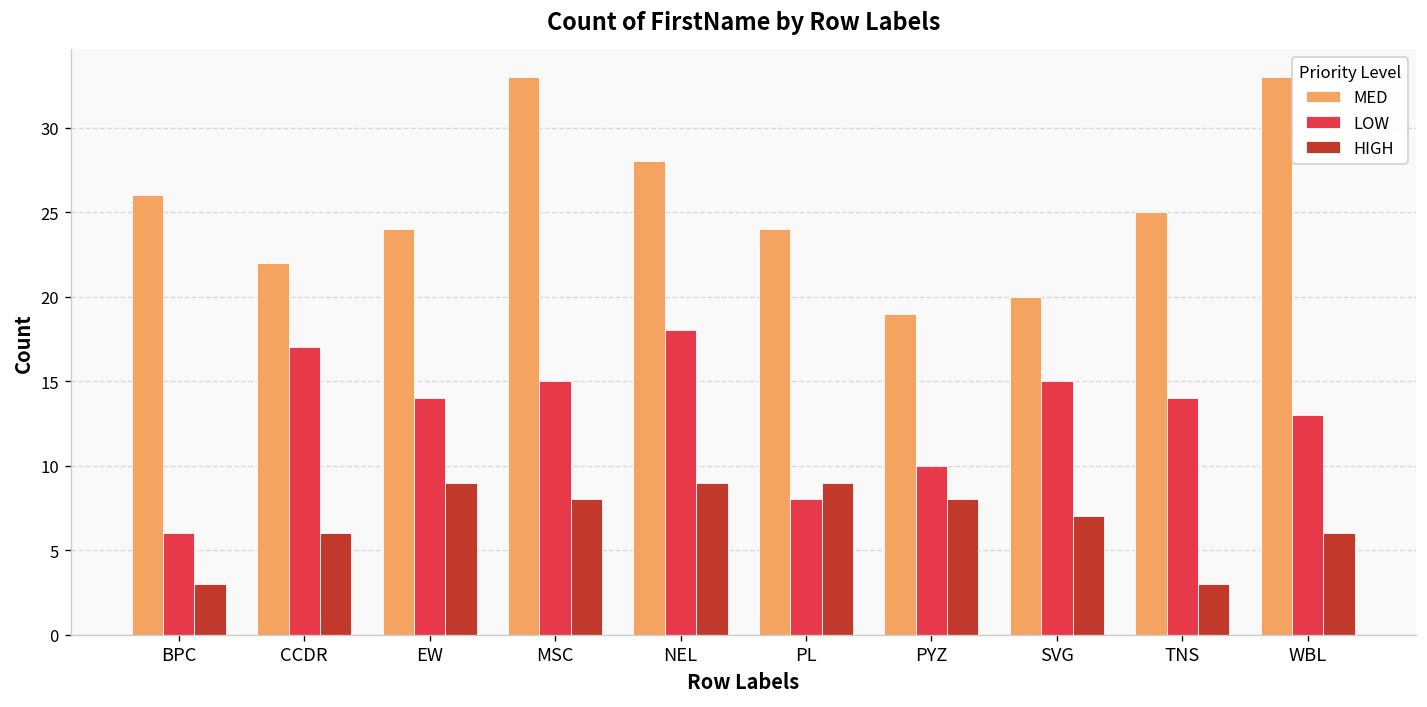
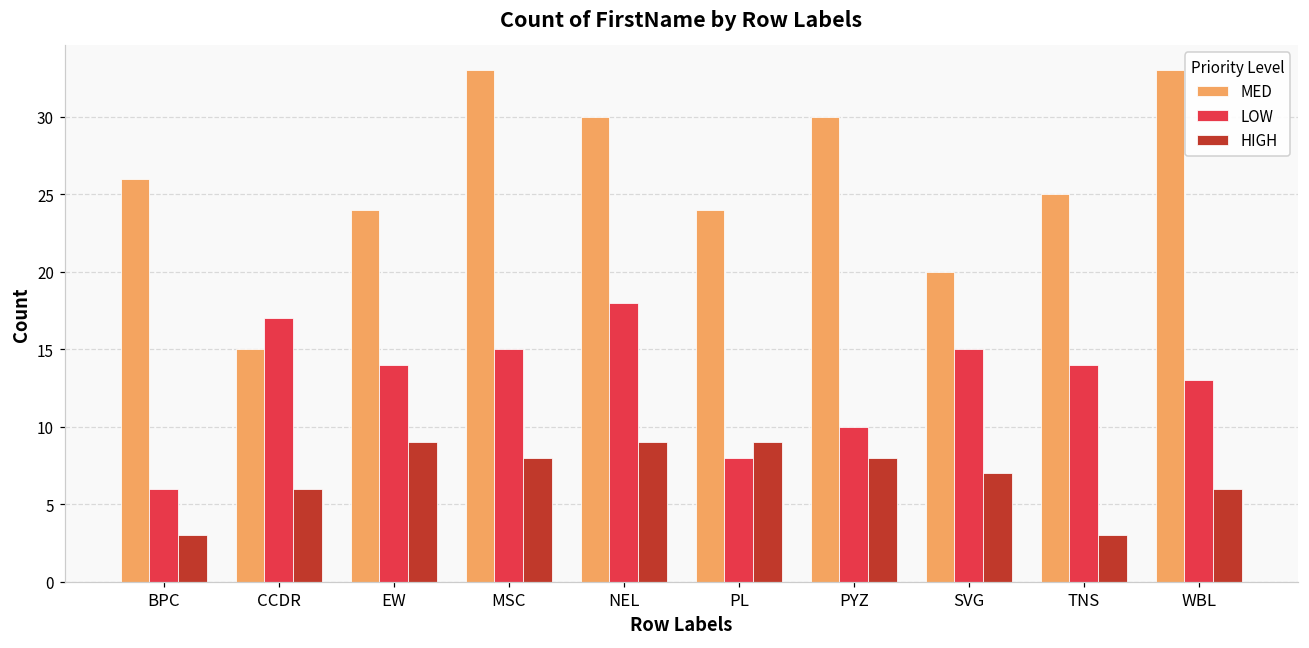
MED, CCDR: 22 -> 15
MED, NEL: 28 -> 30
MED, PYZ: 19 -> 30
